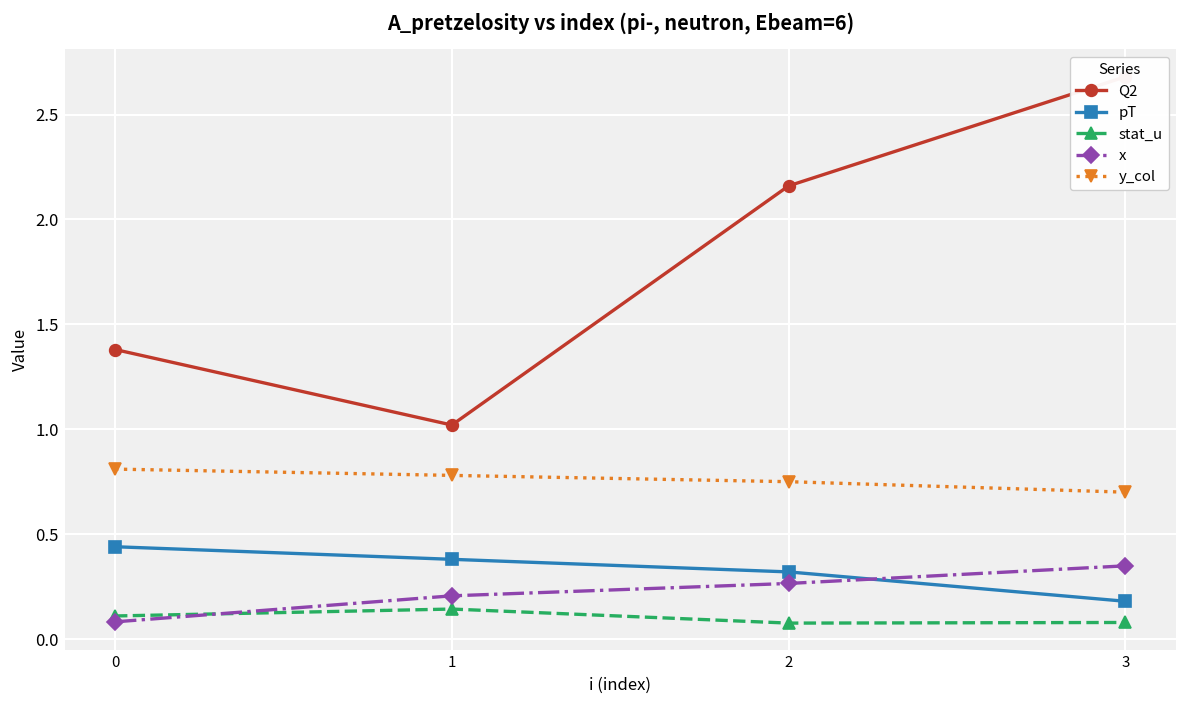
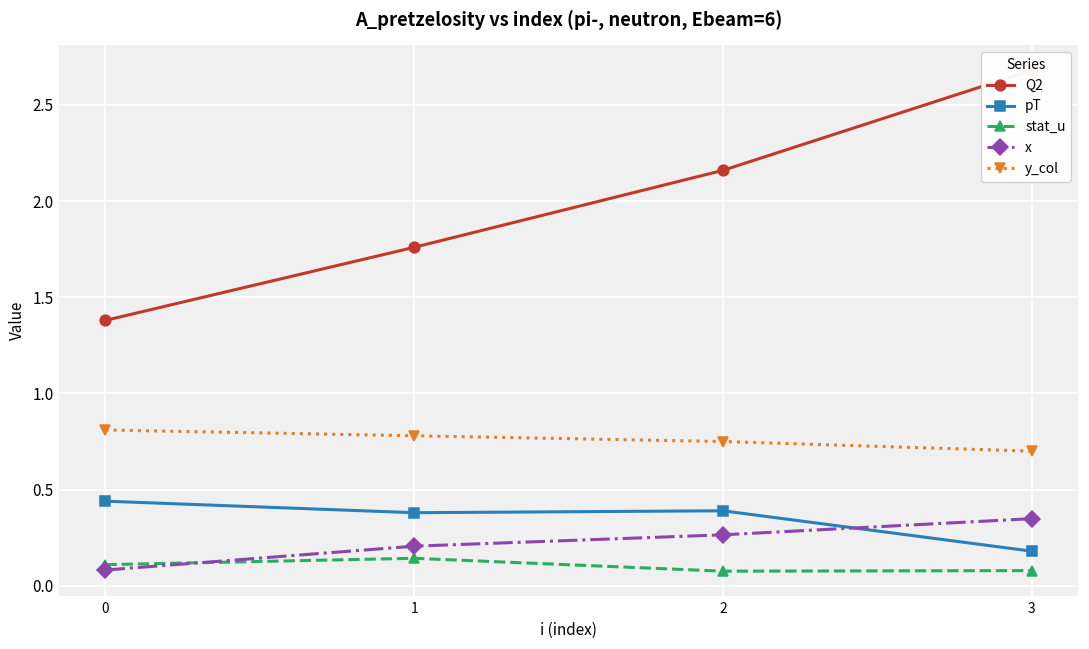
Q2, 1: 1.02 -> 1.76
pT, 2: 0.32 -> 0.39
